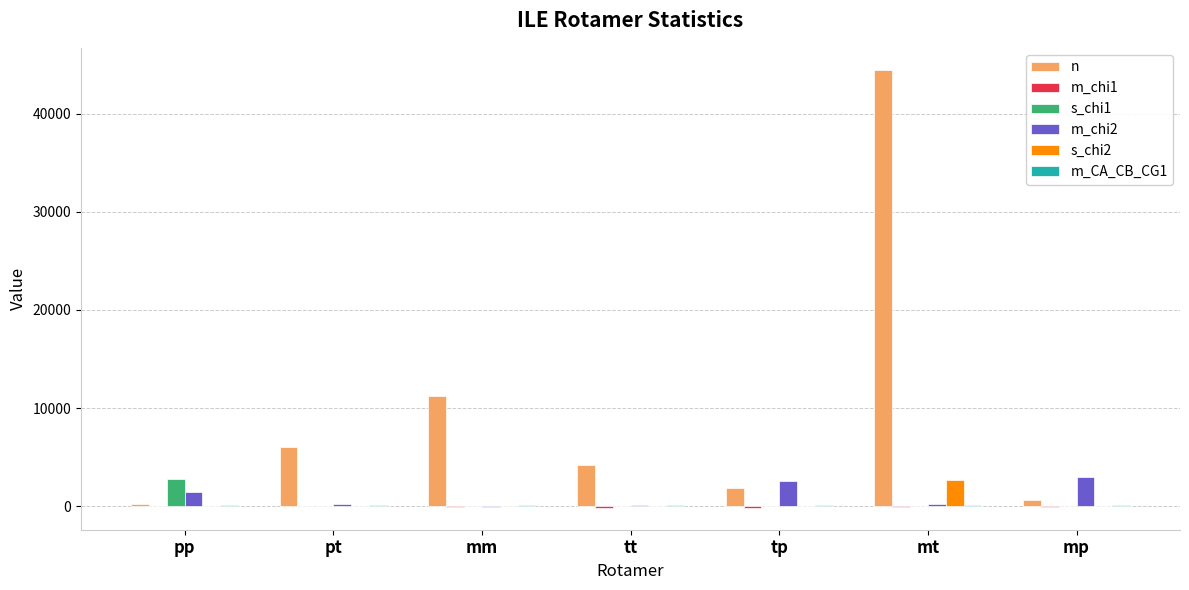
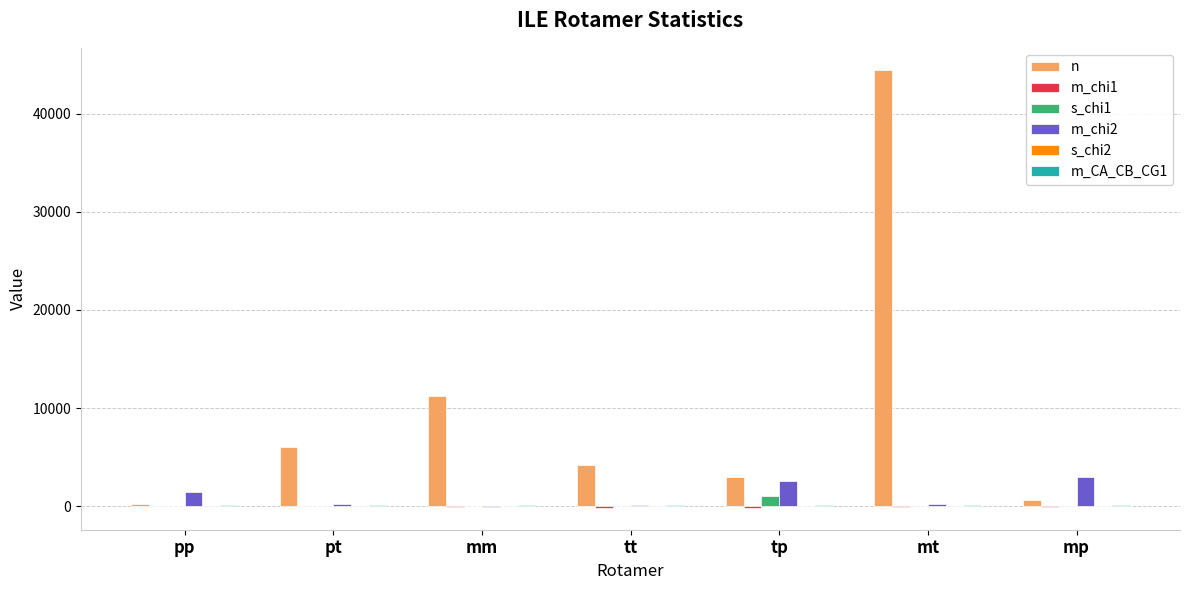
s_chi1, pp: 3000 -> 0
n, tp: 2000 -> 3000
s_chi1, tp: 0 -> 1000
s_chi2, mt: 3000 -> 0
